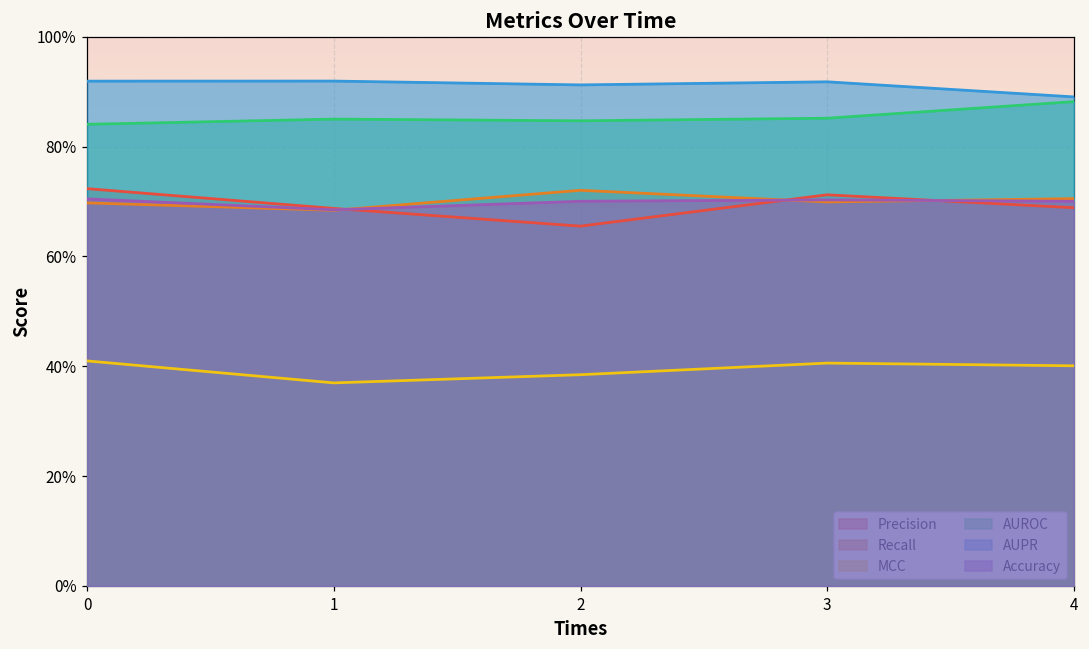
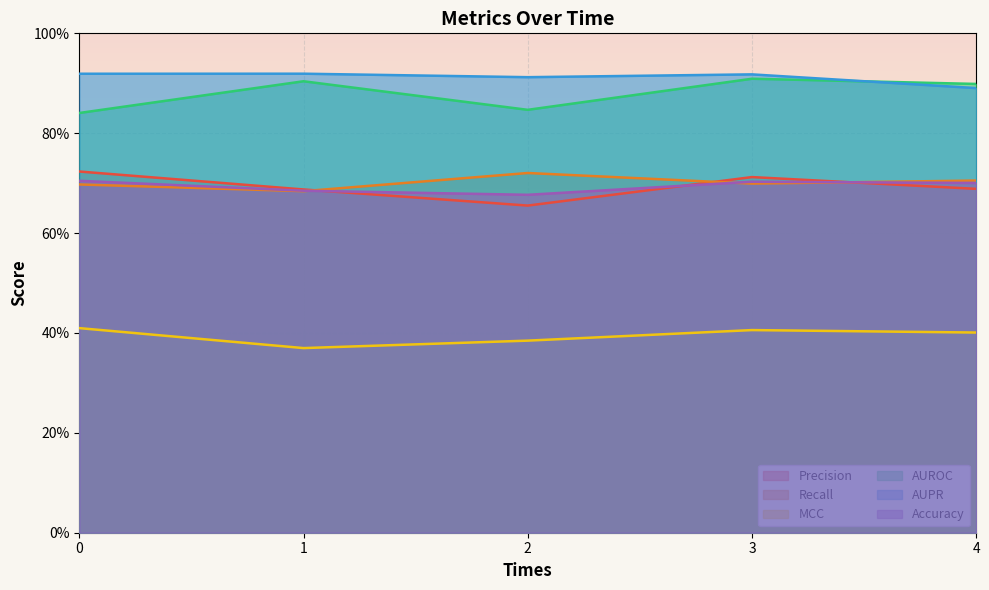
AUROC, 1: 85% -> 90%
Accuracy, 2: 70% -> 68%
AUROC, 3: 85% -> 91%
AUROC, 4: 88% -> 90%
